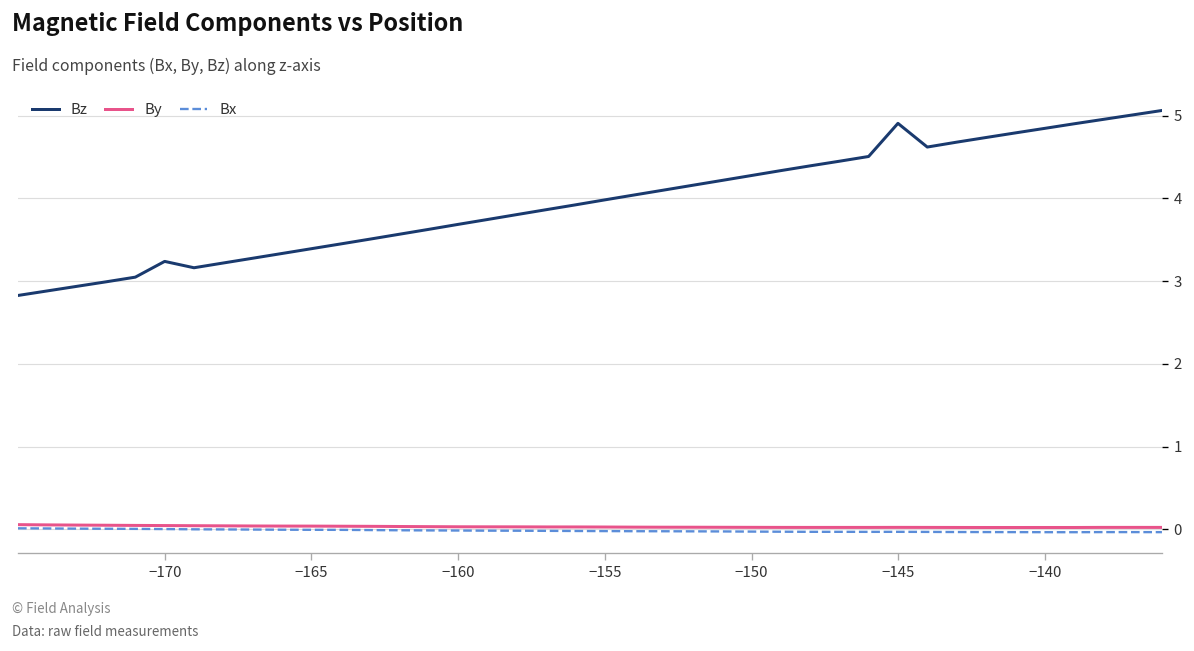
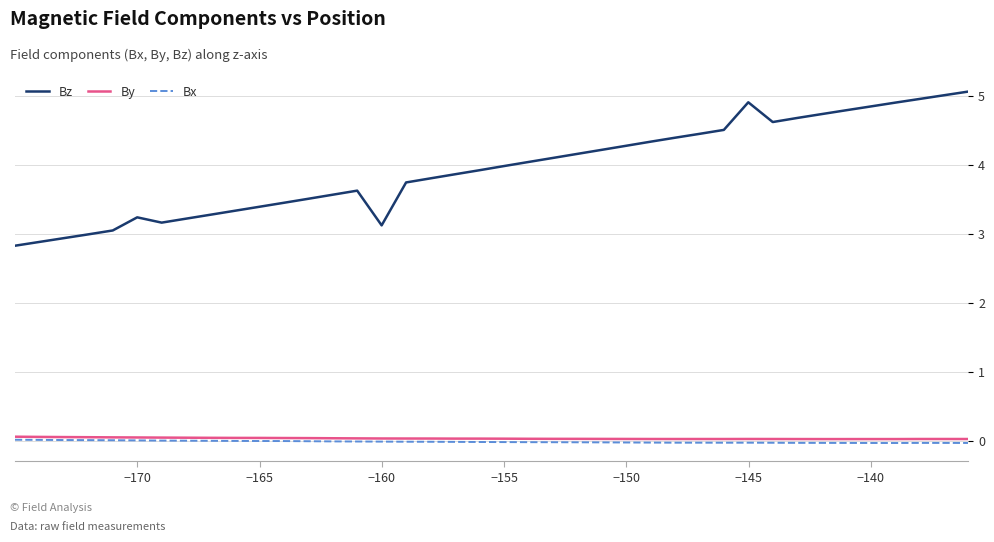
Bz, −160: 3.7 -> 3.1
